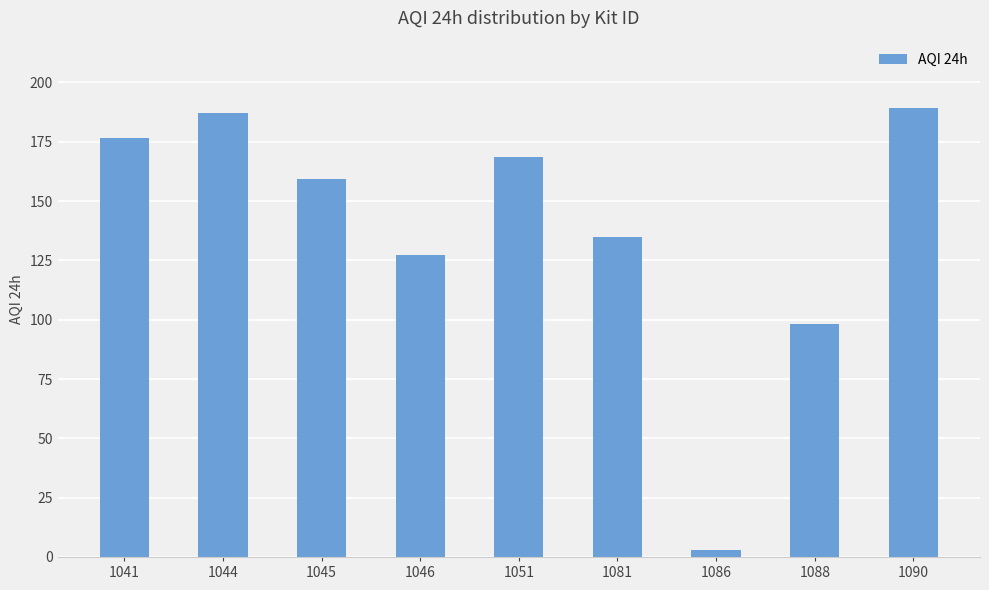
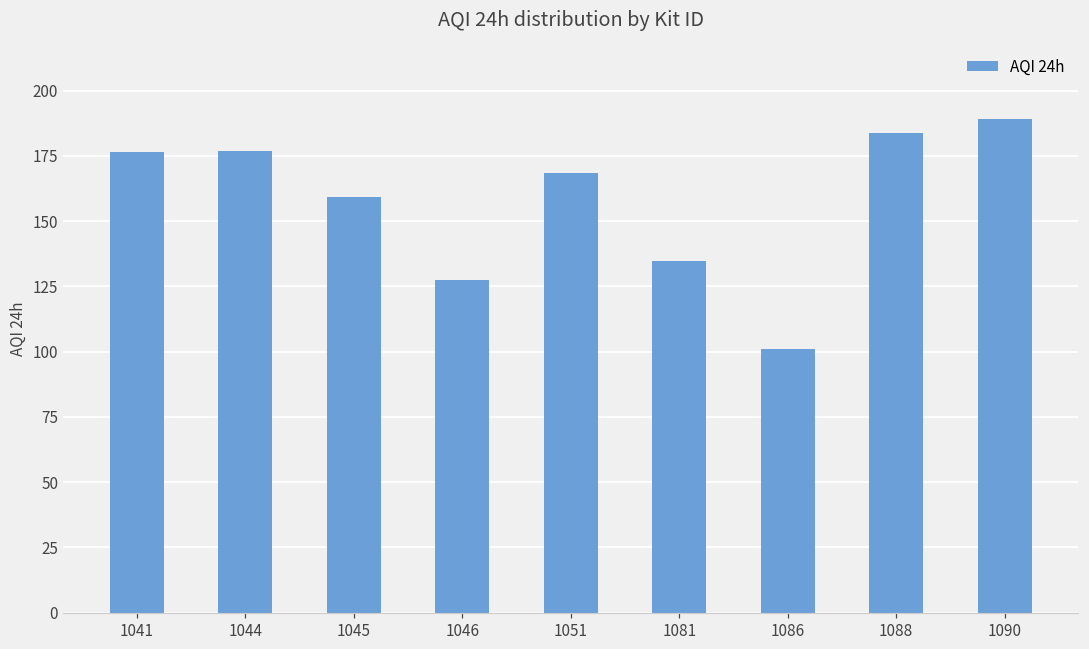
1044: 187 -> 177
1086: 3 -> 101
1088: 98 -> 184
